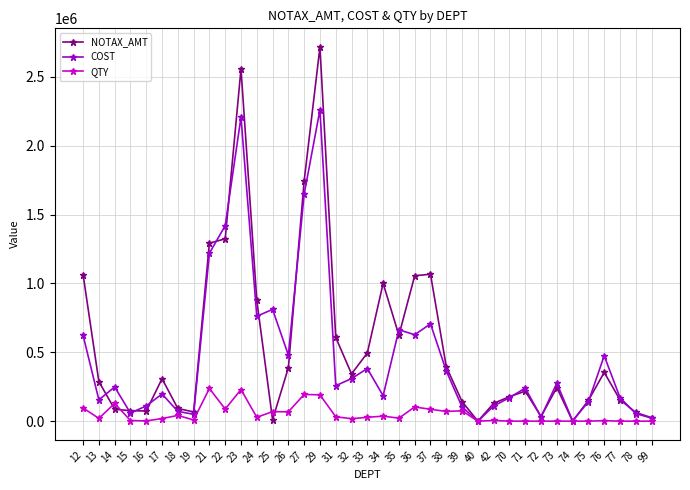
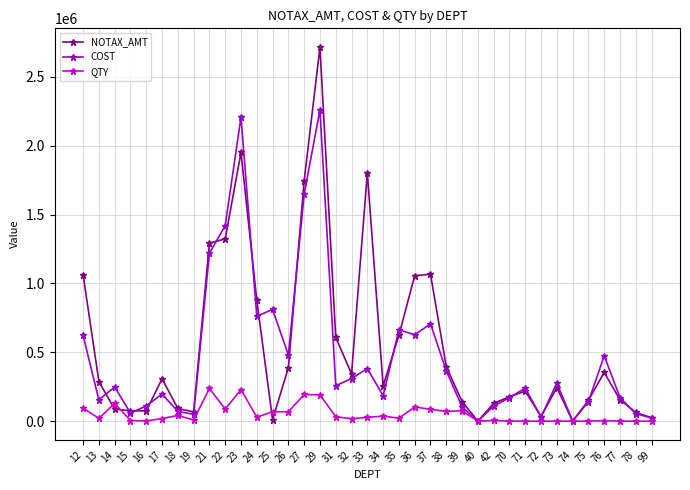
NOTAX_AMT, 23: 2560000 -> 1950000
NOTAX_AMT, 33: 500000 -> 1800000
NOTAX_AMT, 34: 1000000 -> 260000
